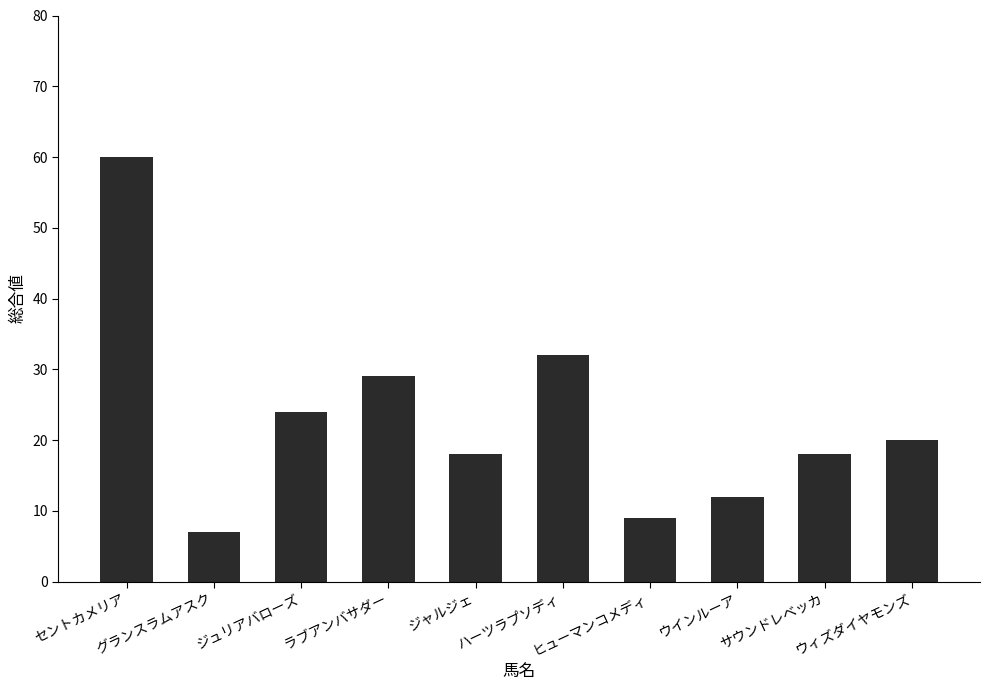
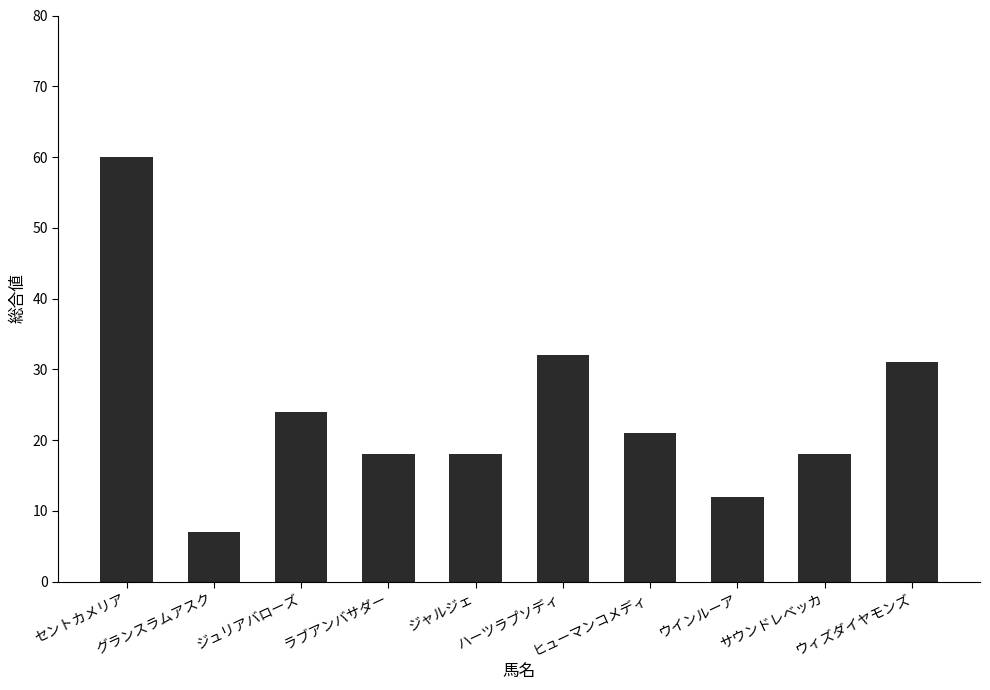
ラブアンバサダー: 29 -> 18
ヒューマンコメディ: 9 -> 21
ウィズダイヤモンズ: 20 -> 31
